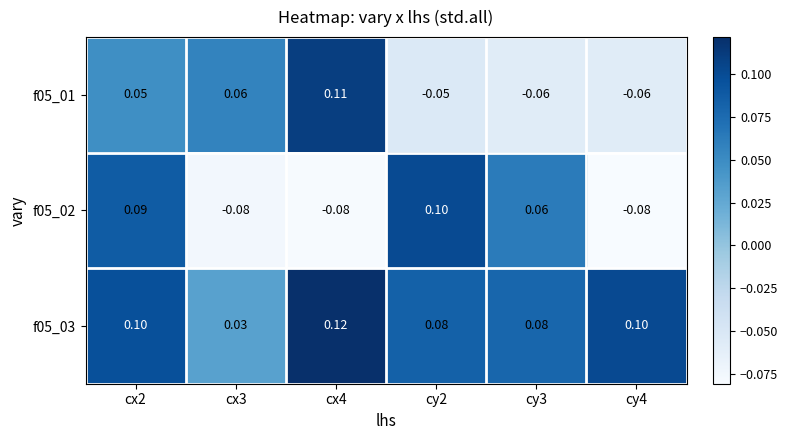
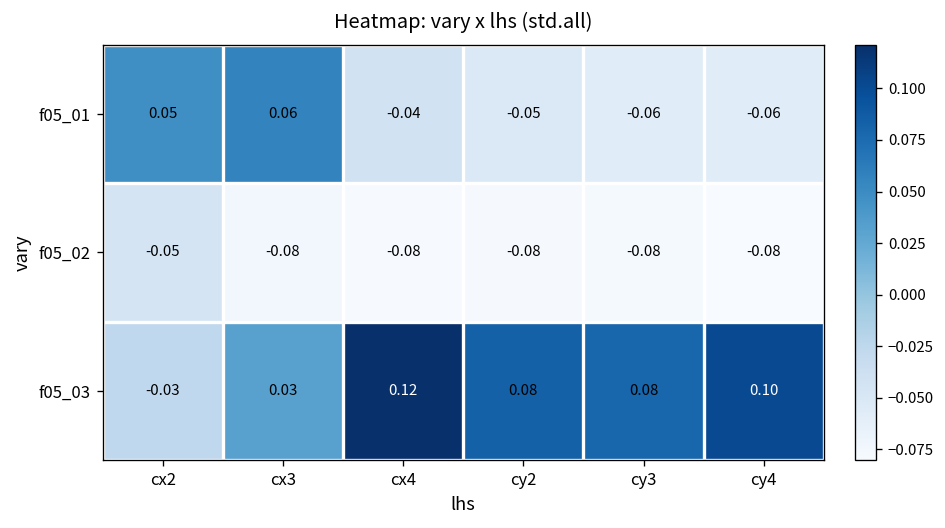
f05_01, cx4: 0.11 -> -0.04
f05_02, cx2: 0.09 -> -0.05
f05_02, cy2: 0.10 -> -0.08
f05_02, cy3: 0.06 -> -0.08
f05_03, cx2: 0.10 -> -0.03
